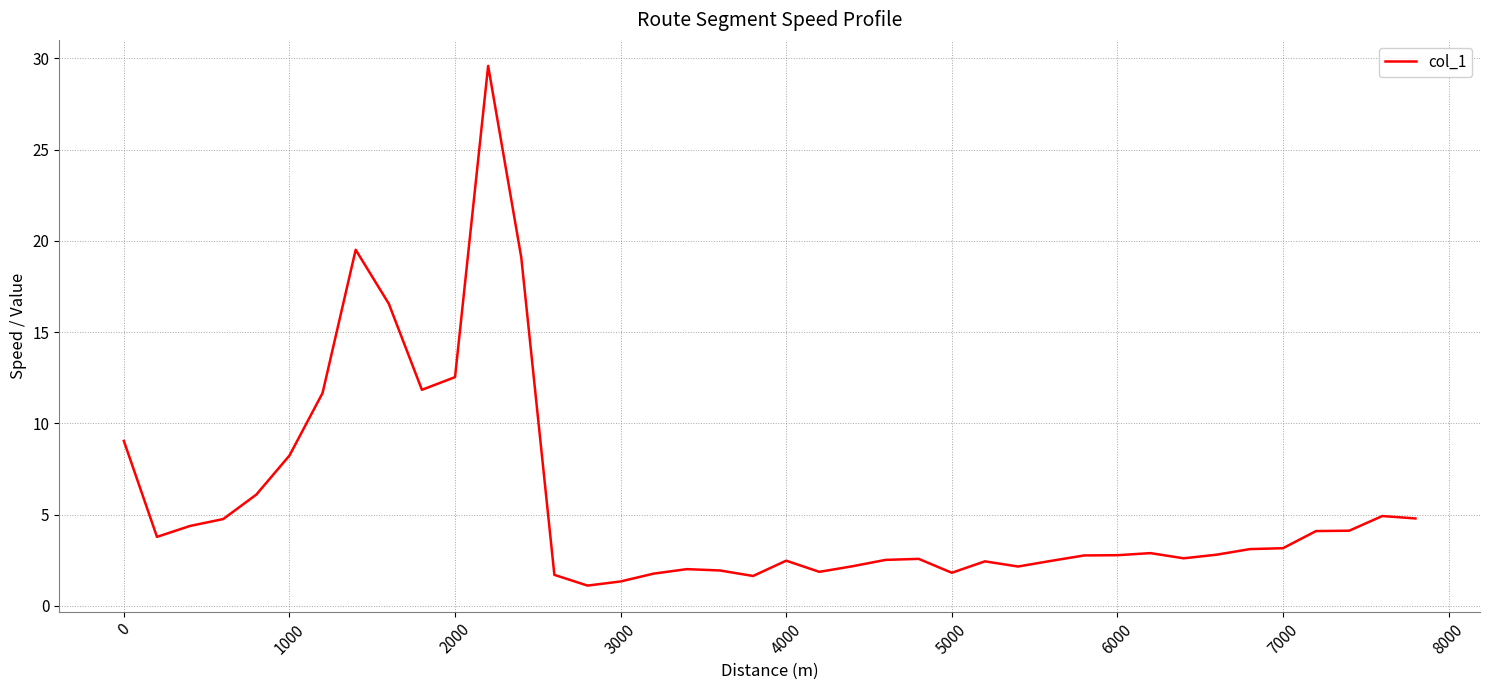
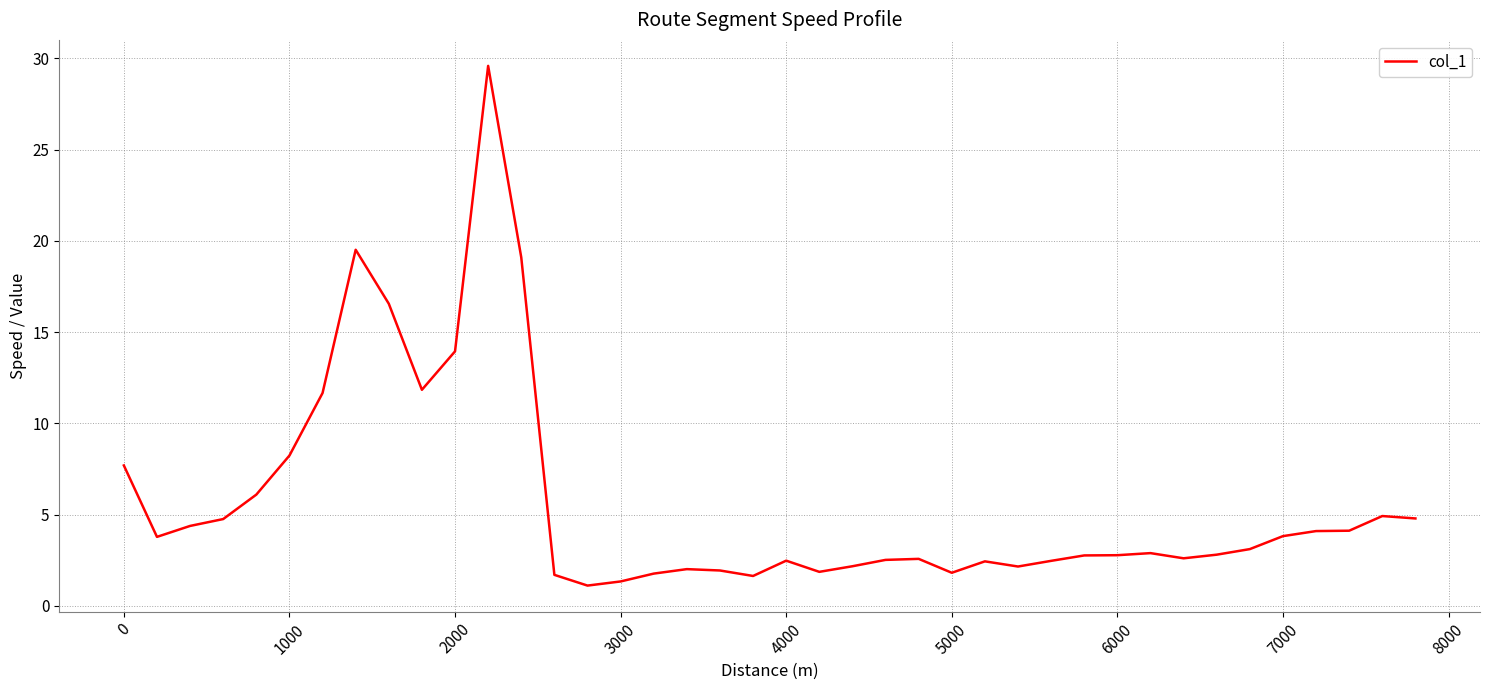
0: 9.0 -> 7.7
2000: 12.5 -> 13.9
7000: 3.2 -> 3.8
